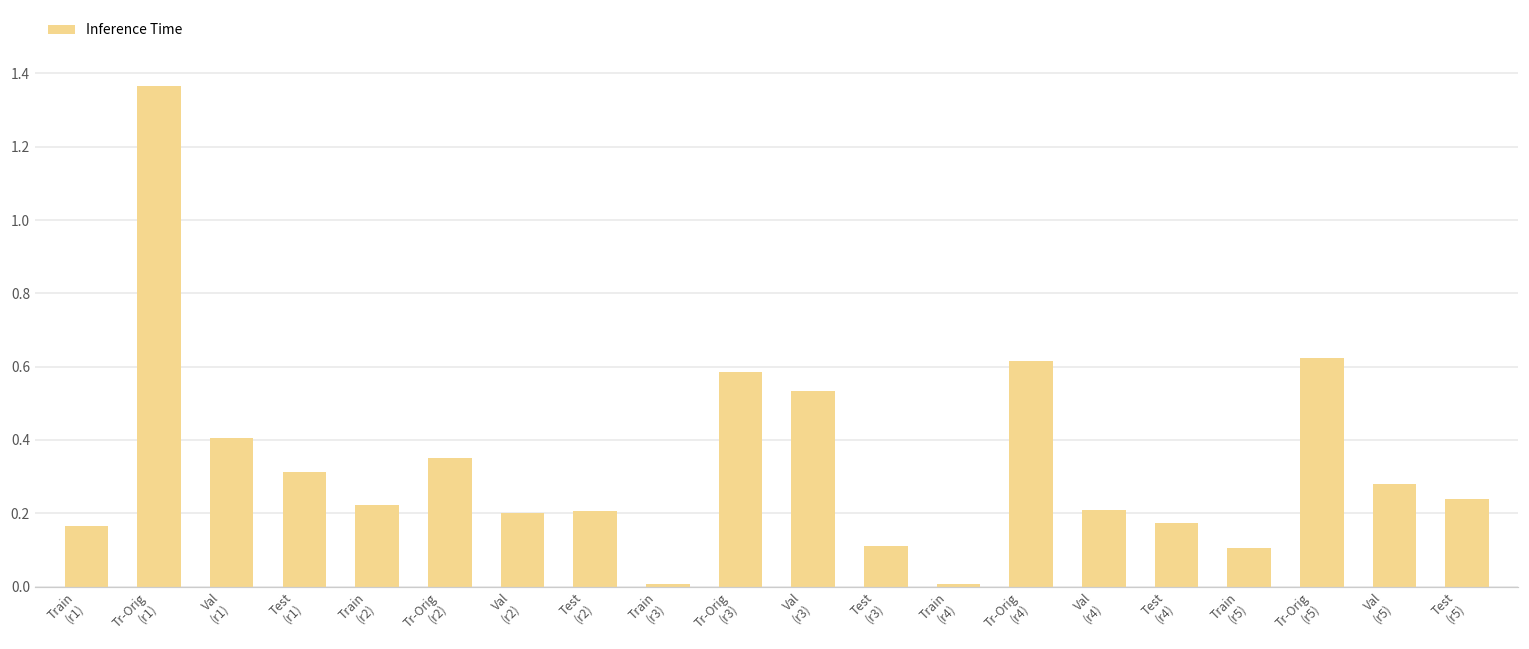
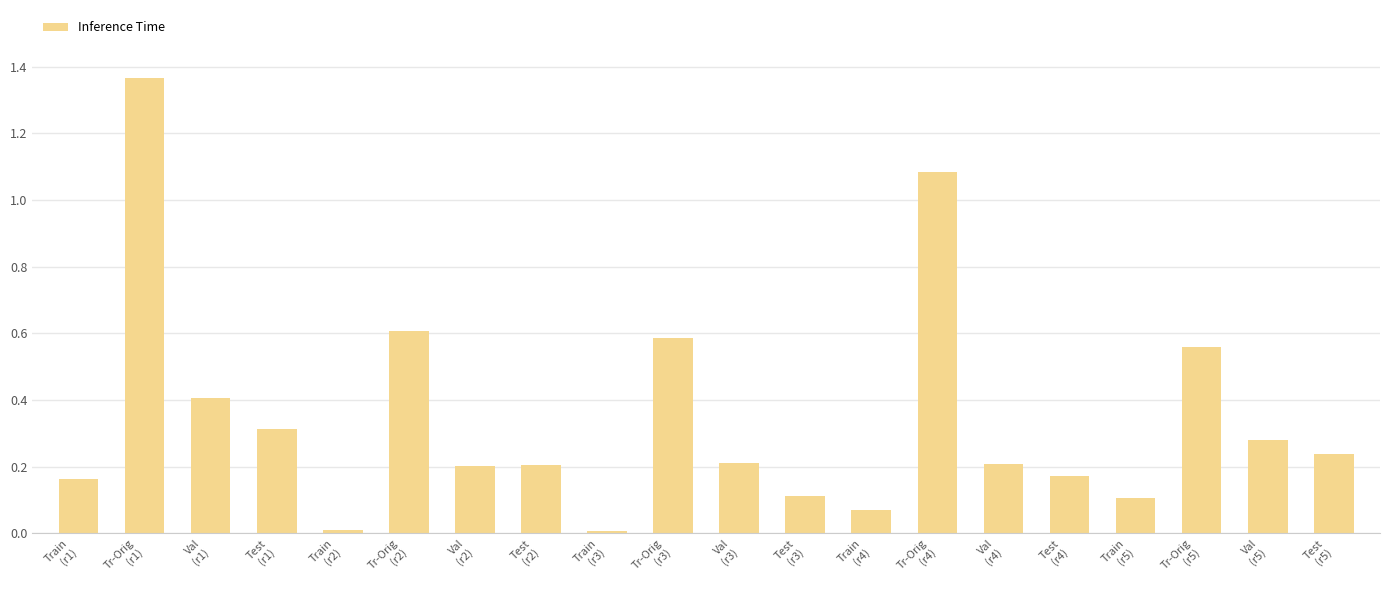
Train (r2): 0.22 -> 0.01
Tr-Orig (r2): 0.35 -> 0.61
Val (r3): 0.53 -> 0.21
Train (r4): 0.01 -> 0.07
Tr-Orig (r4): 0.61 -> 1.08
Tr-Orig (r5): 0.62 -> 0.56
